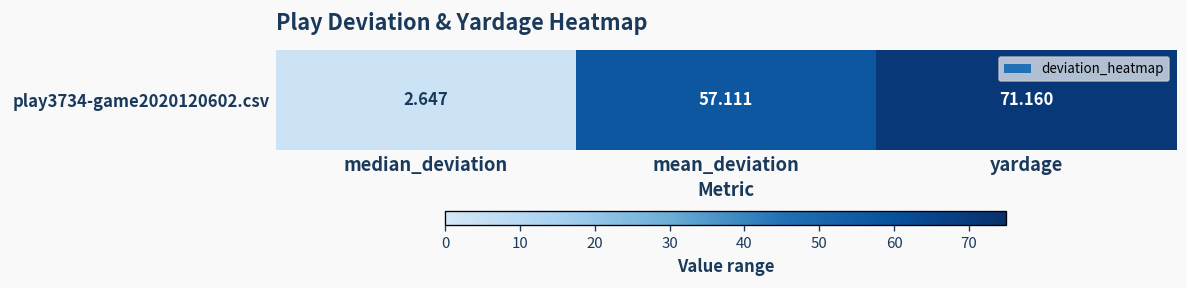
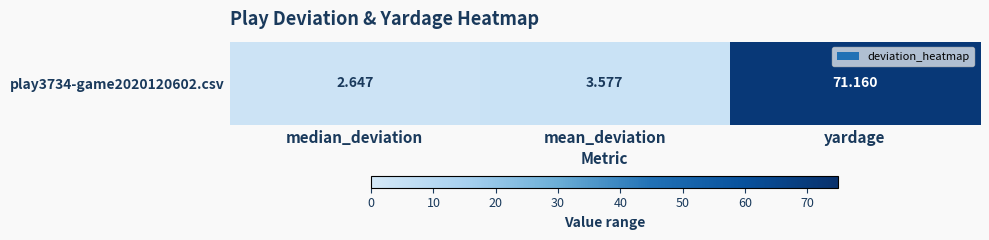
play3734-game2020120602.csv, mean_deviation: 57.111 -> 3.577
